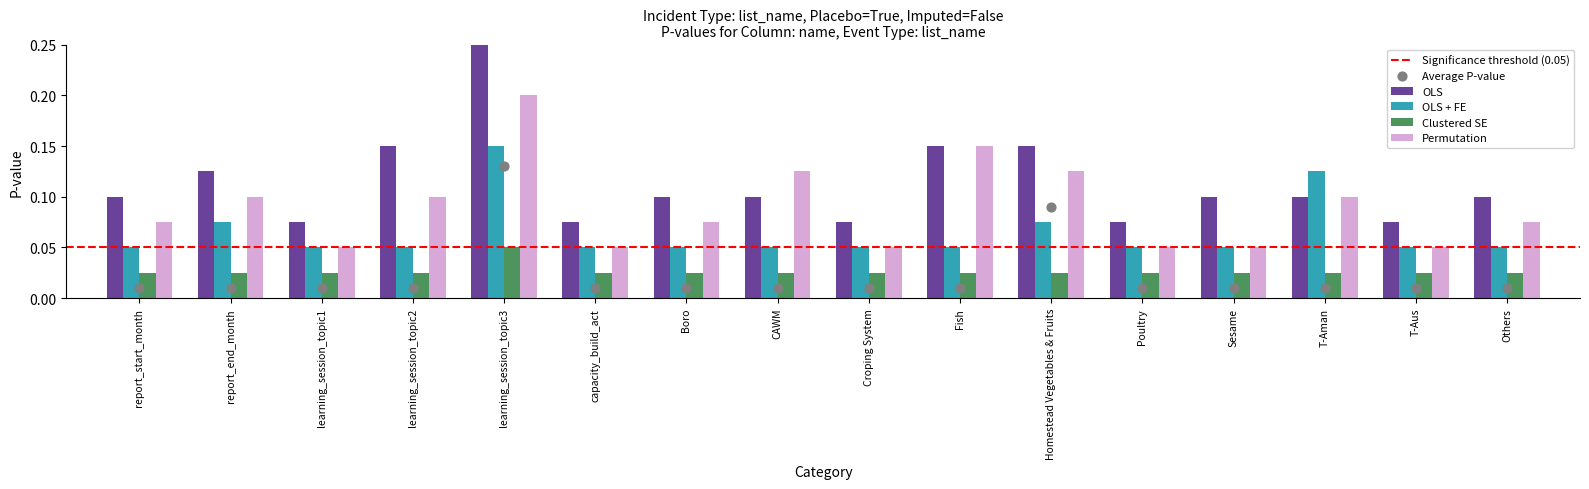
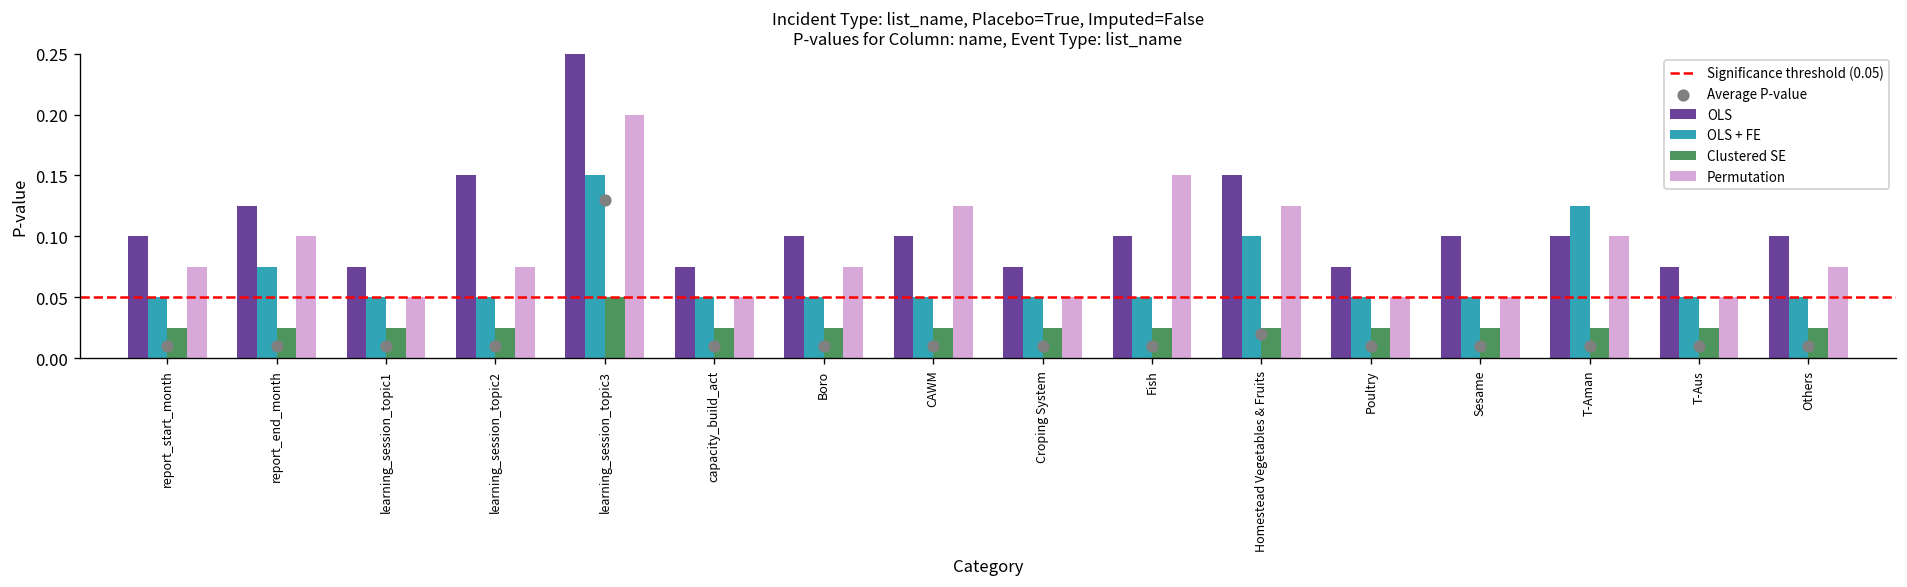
Permutation, learning_session_topic2: 0.100 -> 0.075
OLS, Fish: 0.150 -> 0.100
OLS + FE, Homestead Vegetables & Fruits: 0.075 -> 0.100
Average P-value, Homestead Vegetables & Fruits: 0.09 -> 0.02
